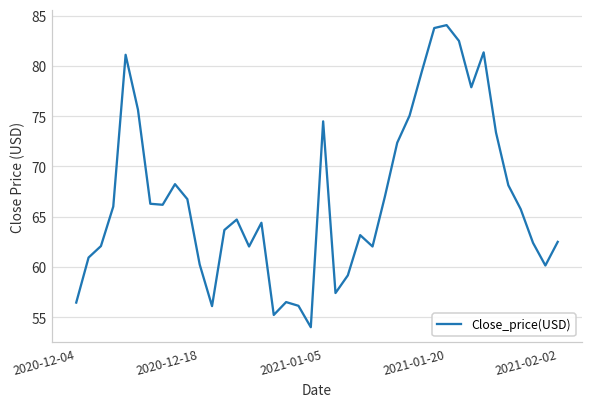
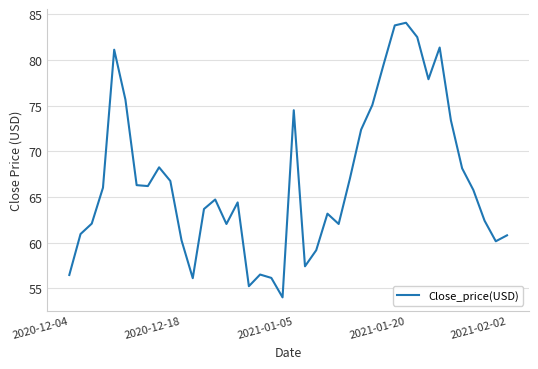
2021-02-02: 63 -> 61
